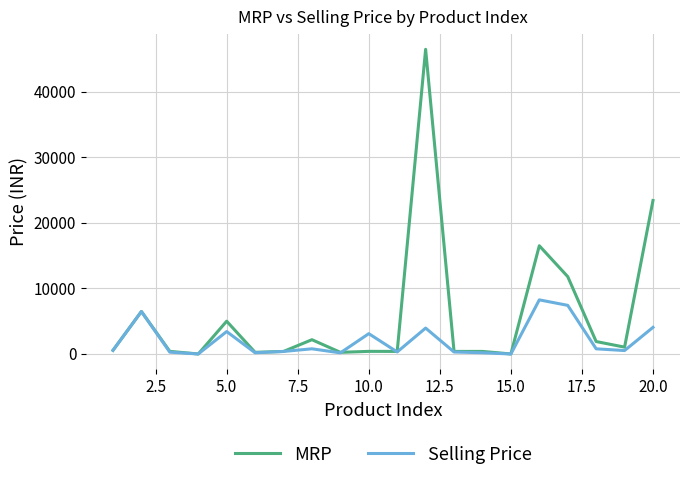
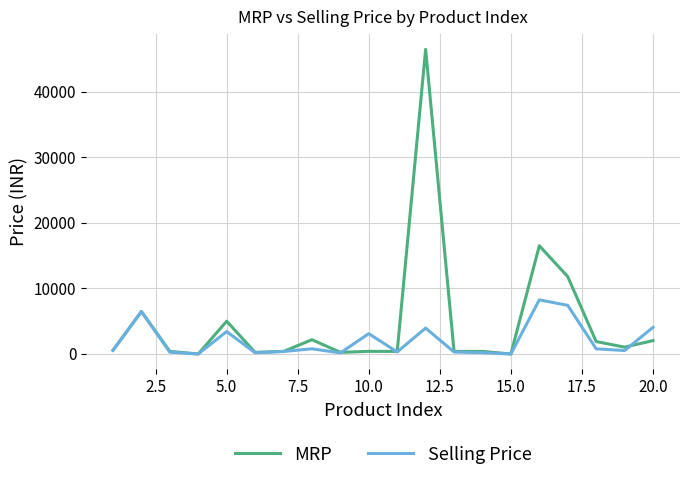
MRP, 20.0: 23000 -> 2000
